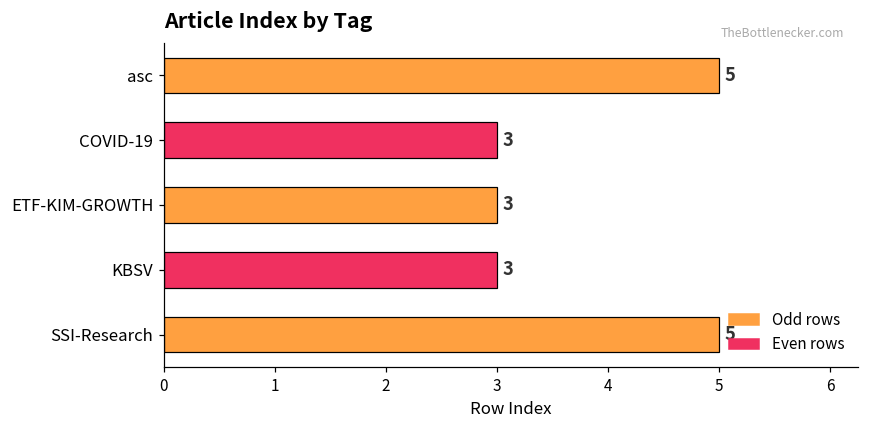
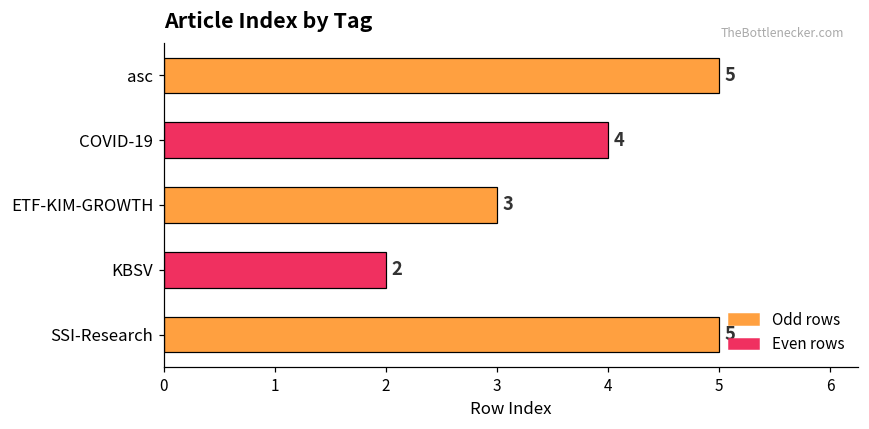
COVID-19: 3 -> 4
KBSV: 3 -> 2
